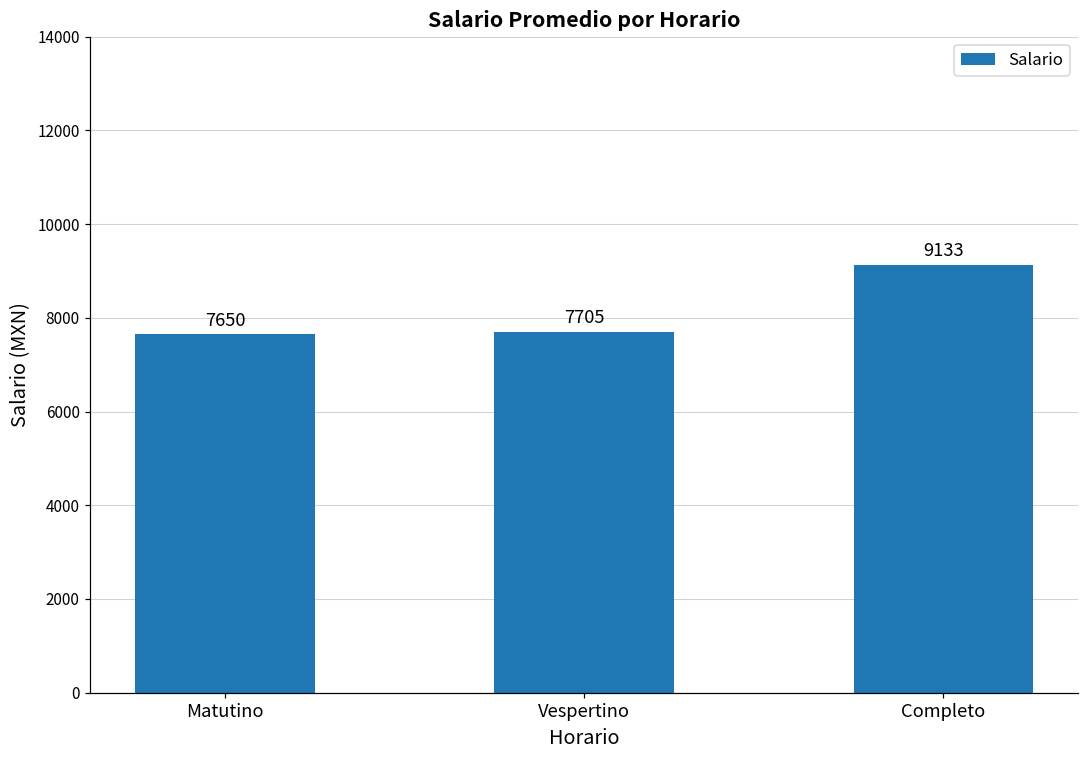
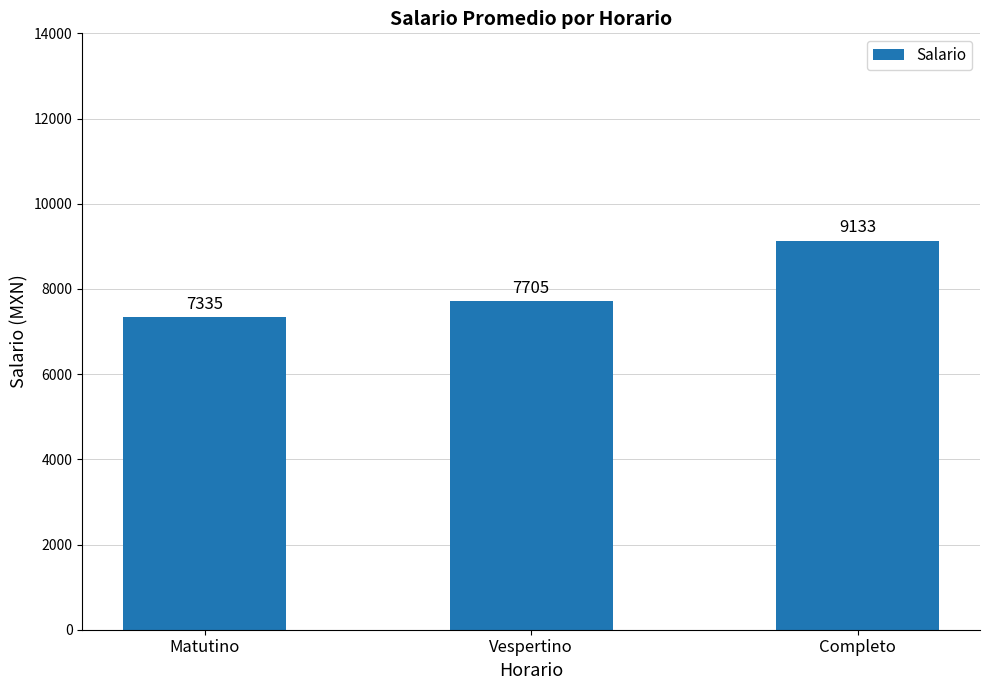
Matutino: 7650 -> 7335
